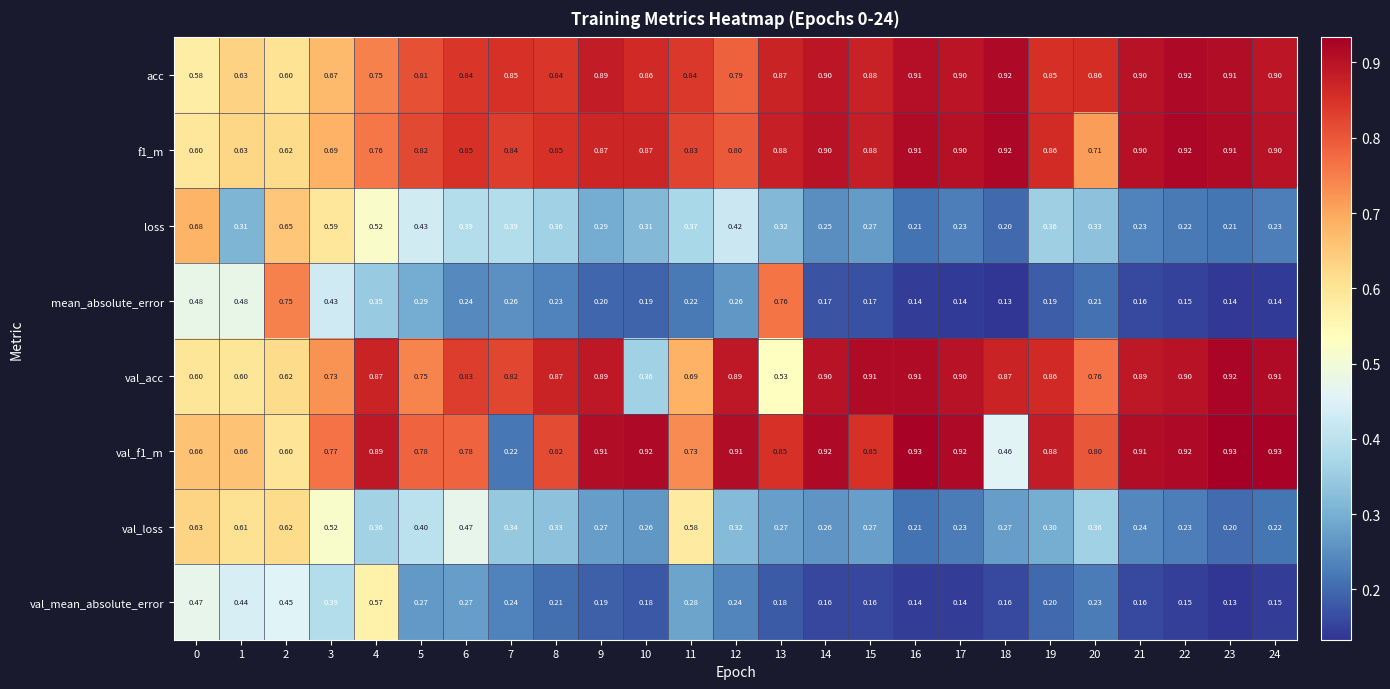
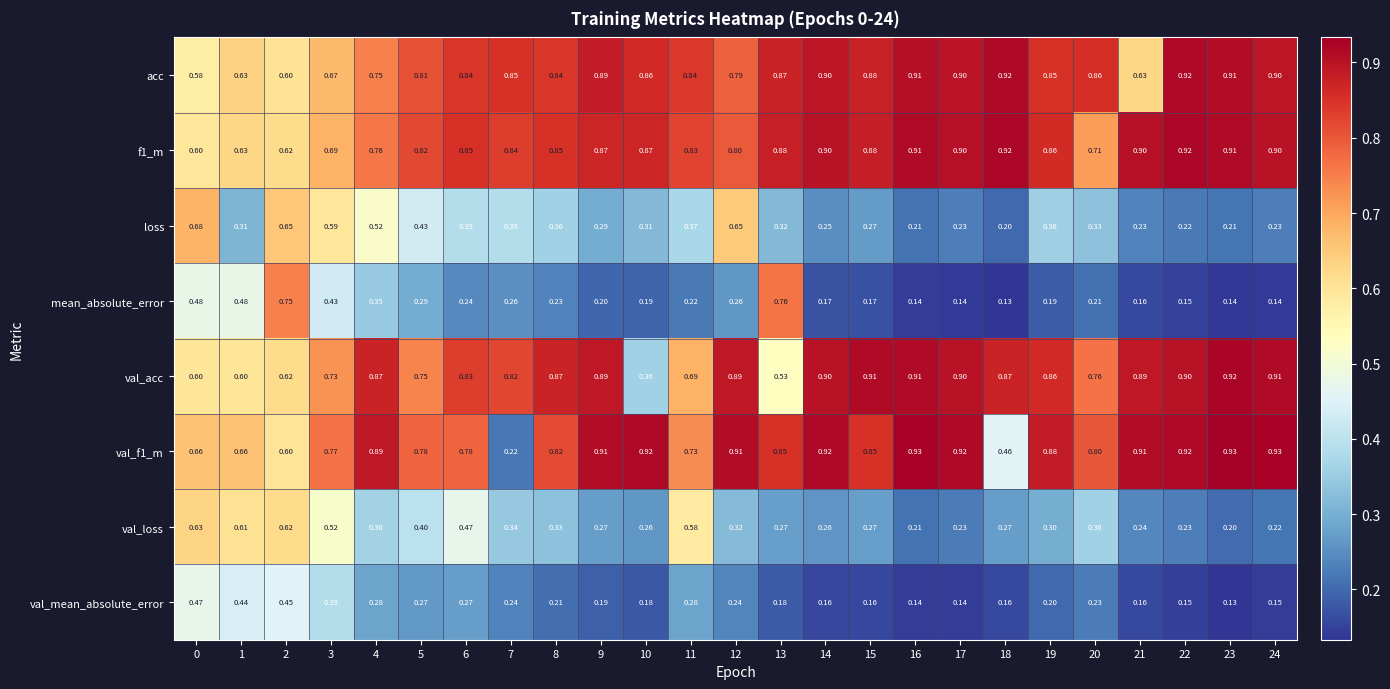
acc, 21: 0.90 -> 0.63
loss, 12: 0.42 -> 0.65
val_mean_absolute_error, 4: 0.57 -> 0.28
